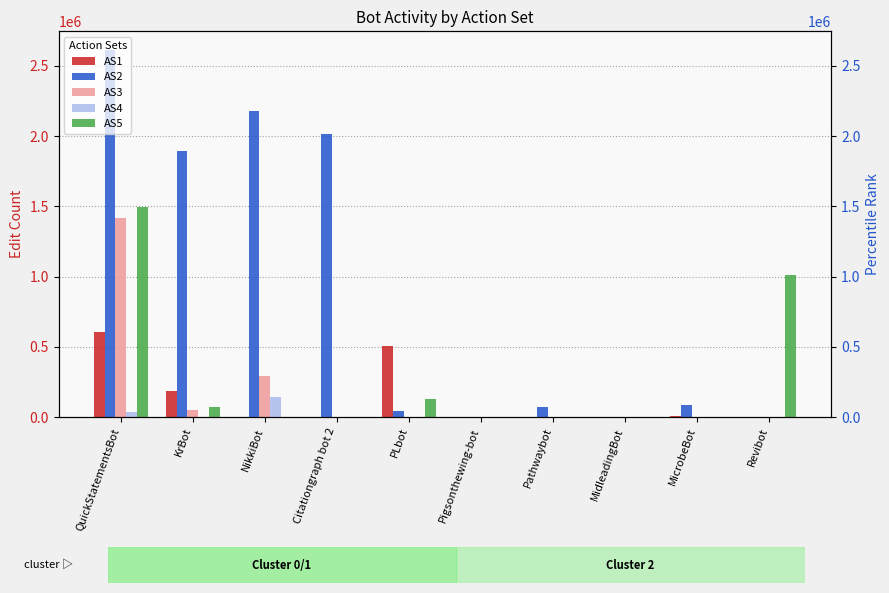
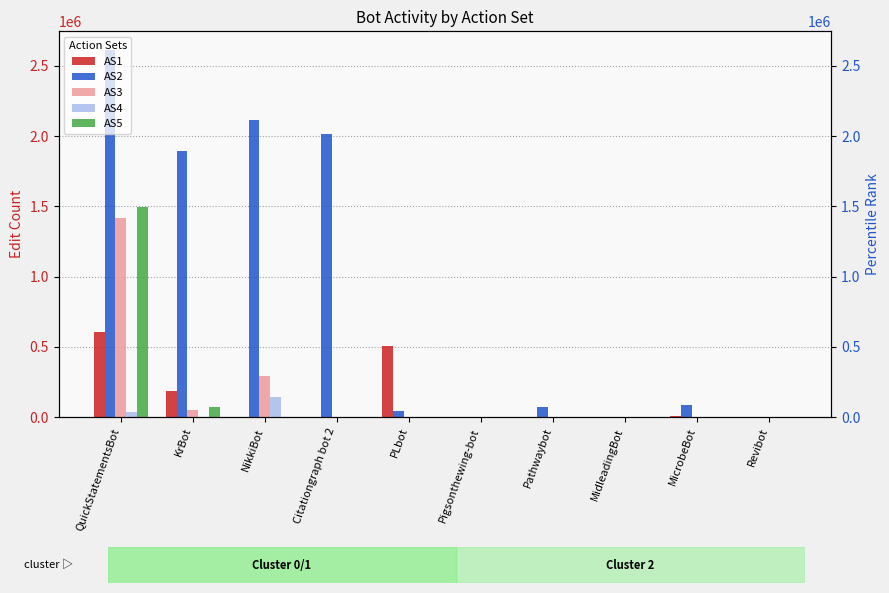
AS2, NikkiBot: 2180000 -> 2110000
AS5, PLbot: 120000 -> 0
AS5, Revibot: 1010000 -> 0
